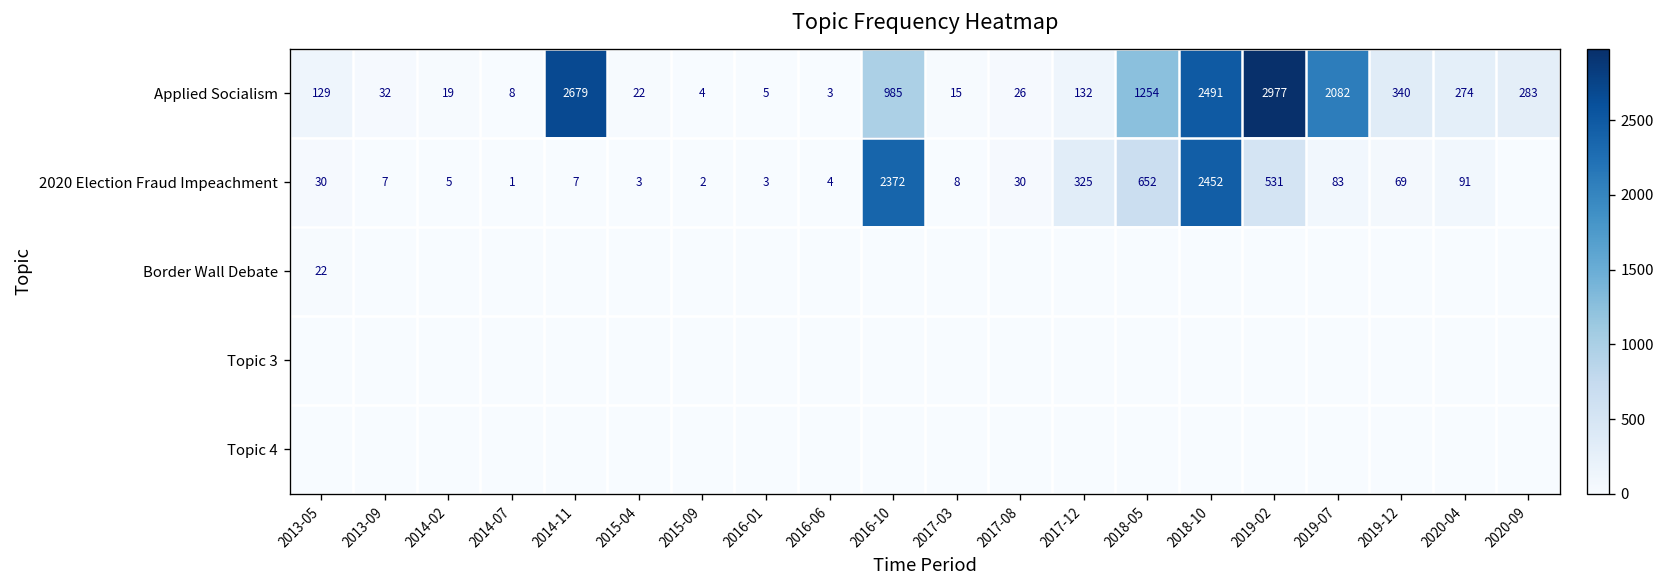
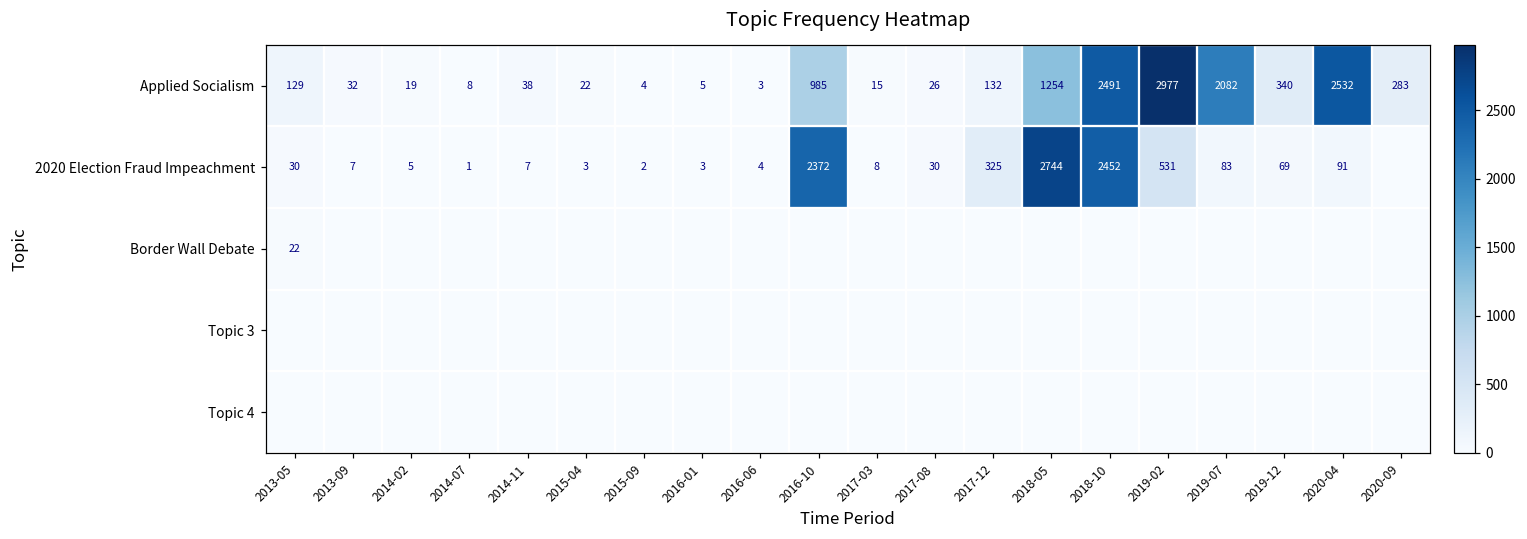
Applied Socialism, 2014-11: 2679 -> 38
Applied Socialism, 2020-04: 274 -> 2532
2020 Election Fraud Impeachment, 2018-05: 652 -> 2744
